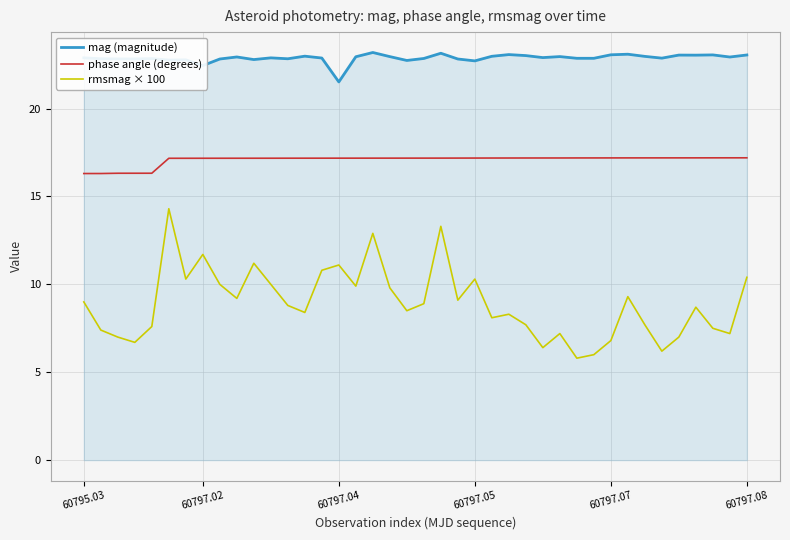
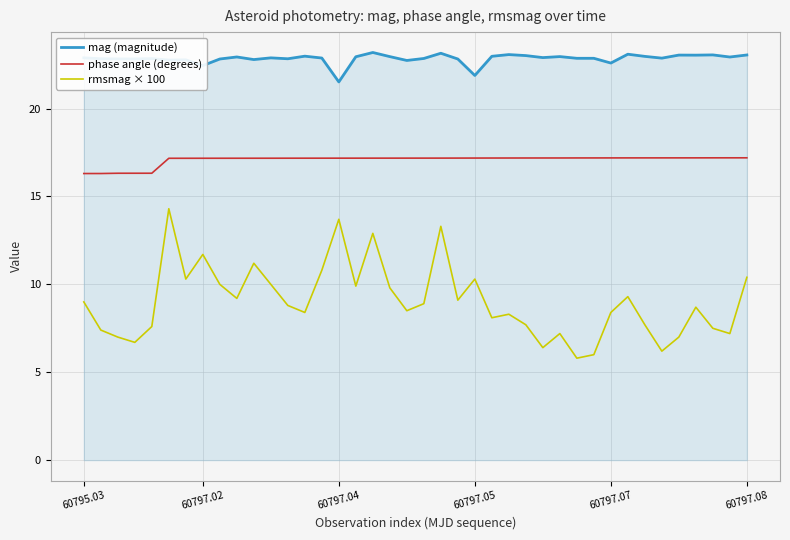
rmsmag × 100, 60797.04: 11.1 -> 13.7
mag (magnitude), 60797.05: 22.7 -> 21.9
mag (magnitude), 60797.07: 23.1 -> 22.6
rmsmag × 100, 60797.07: 6.8 -> 8.4
